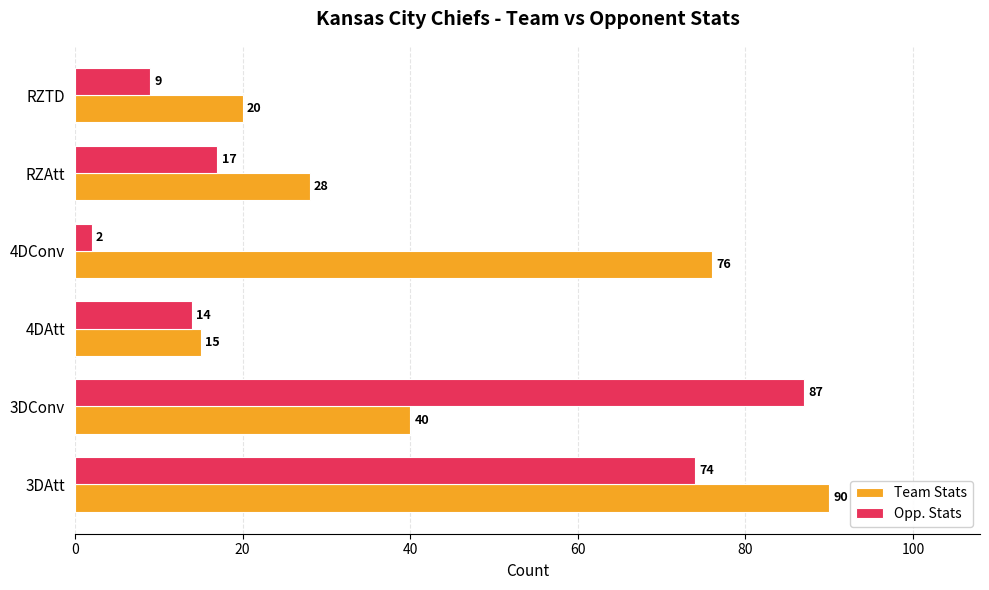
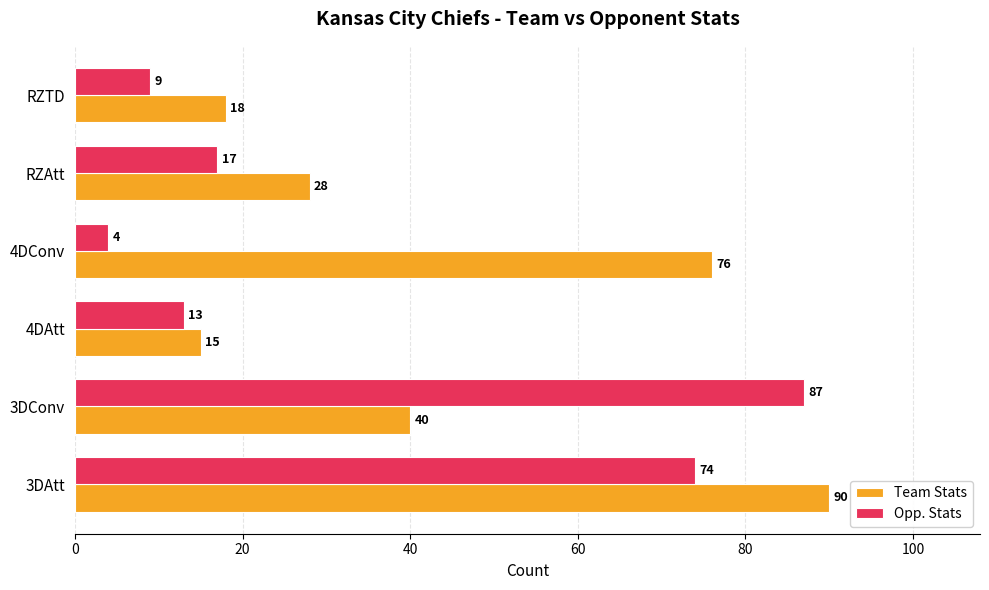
Team Stats, RZTD: 20 -> 18
Opp. Stats, 4DConv: 2 -> 4
Opp. Stats, 4DAtt: 14 -> 13
